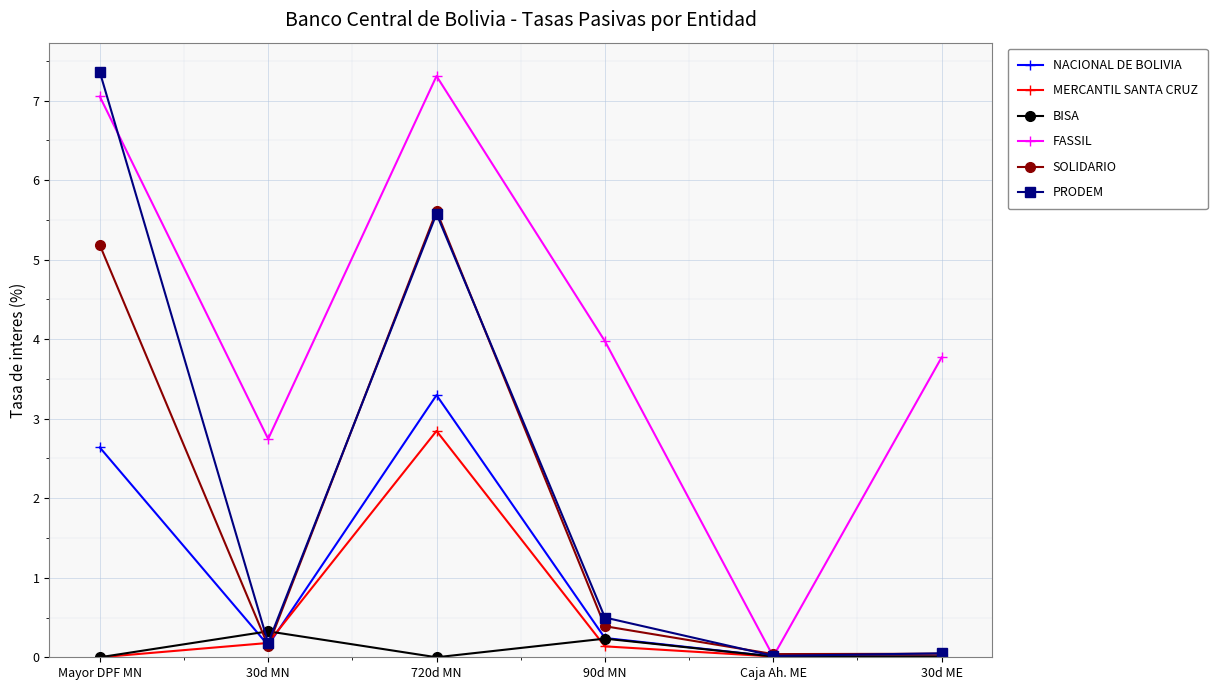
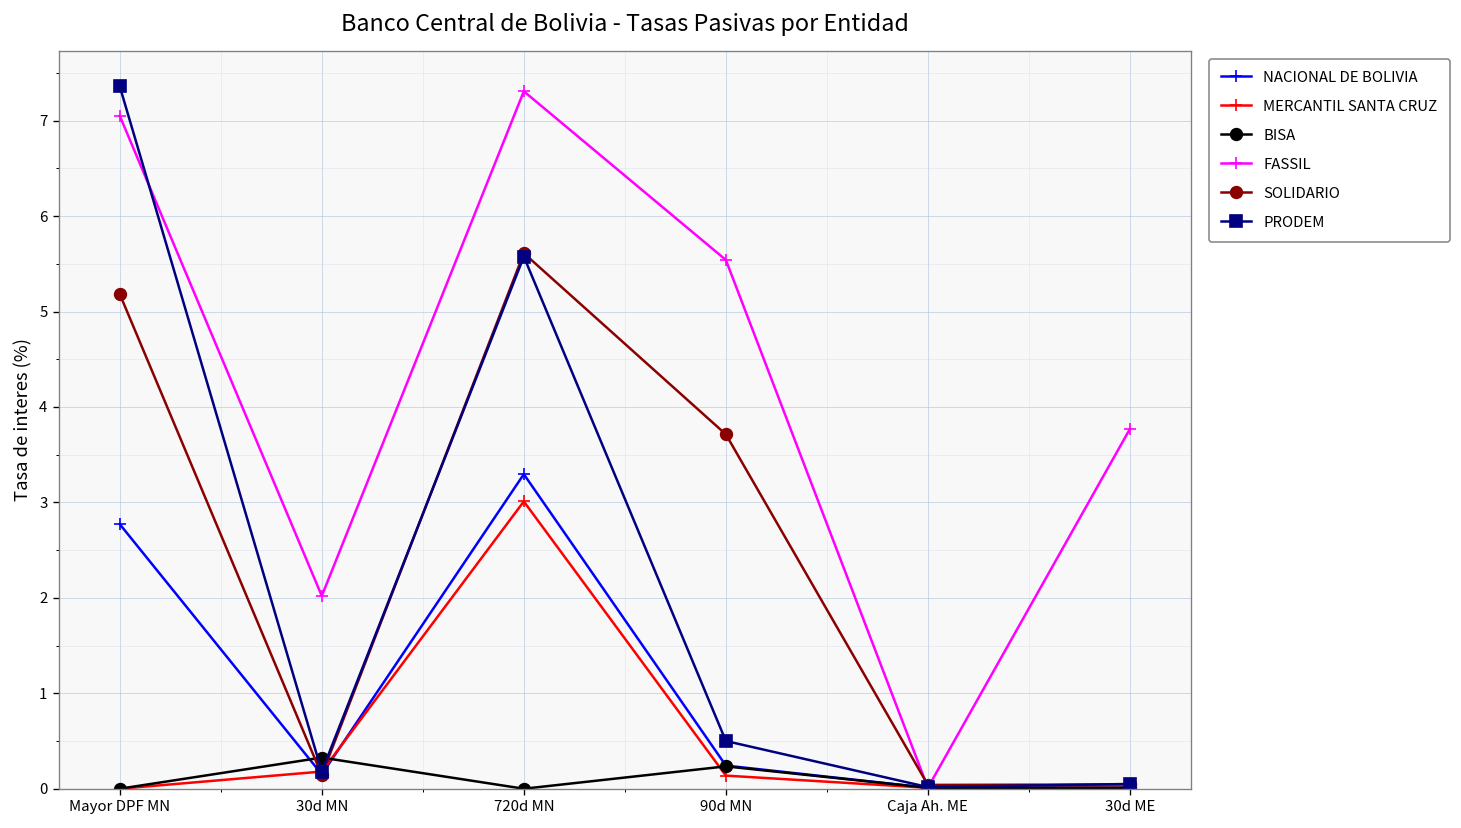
NACIONAL DE BOLIVIA, Mayor DPF MN: 2.6 -> 2.8
FASSIL, 30d MN: 2.7 -> 2.0
MERCANTIL SANTA CRUZ, 720d MN: 2.8 -> 3.0
FASSIL, 90d MN: 4.0 -> 5.5
SOLIDARIO, 90d MN: 0.4 -> 3.7
